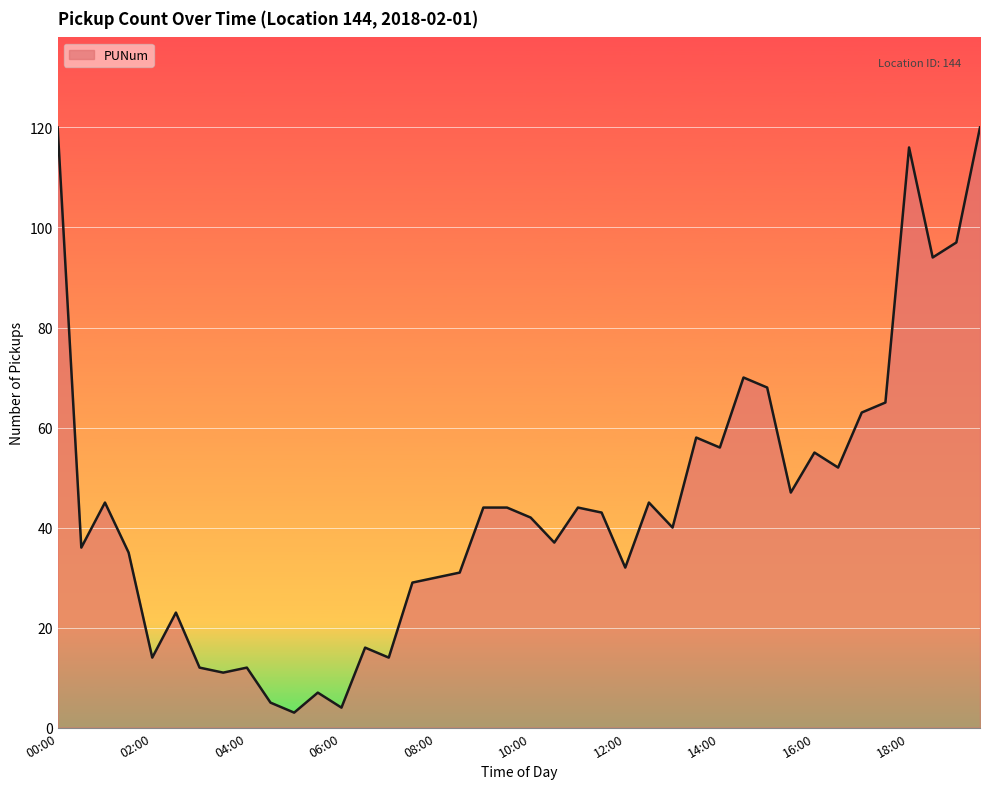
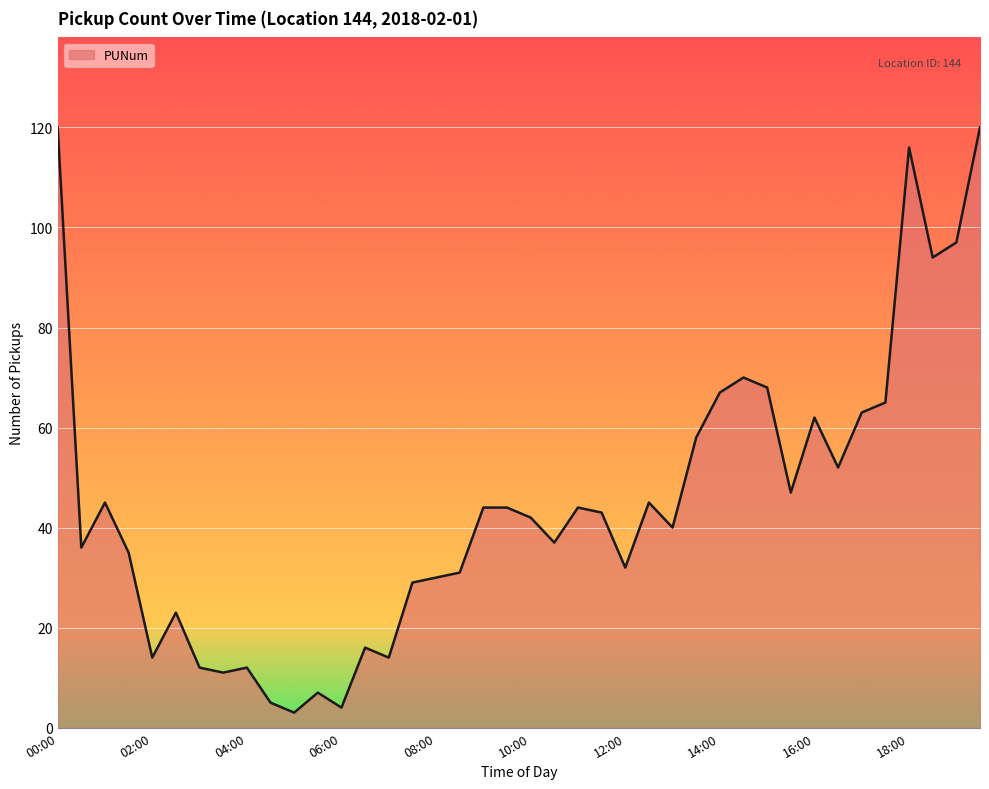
14:00: 56 -> 67
16:00: 55 -> 62
